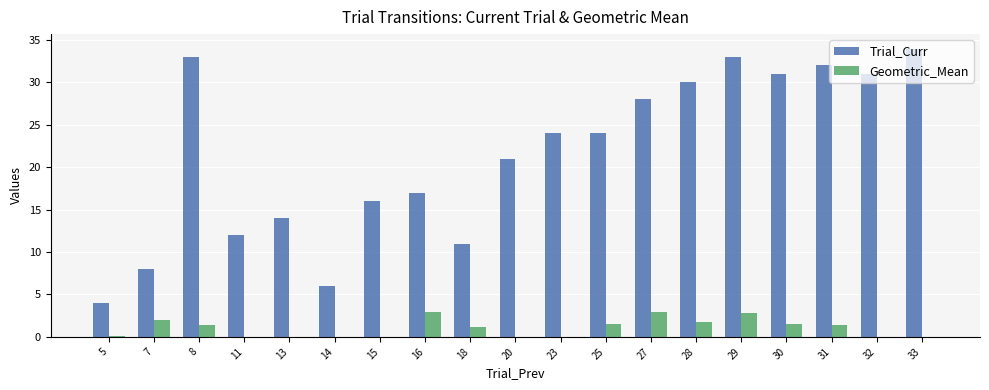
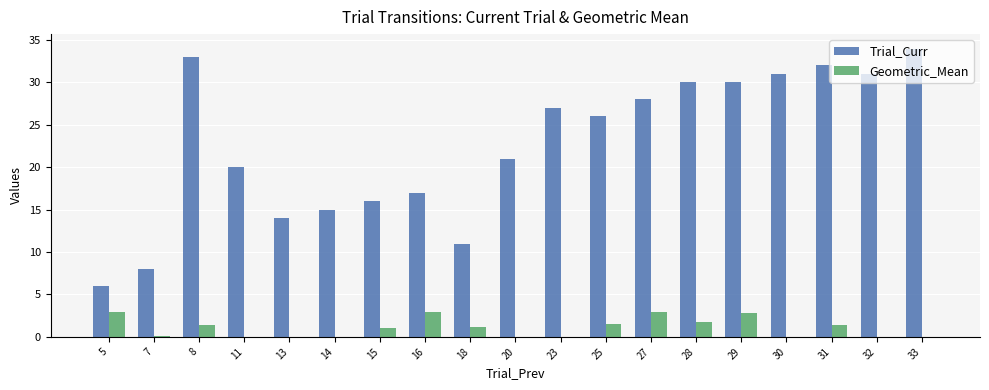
Trial_Curr, 5: 4 -> 6
Geometric_Mean, 5: 0 -> 3
Geometric_Mean, 7: 2 -> 0
Trial_Curr, 11: 12 -> 20
Trial_Curr, 14: 6 -> 15
Geometric_Mean, 15: 0 -> 1
Trial_Curr, 23: 24 -> 27
Trial_Curr, 25: 24 -> 26
Trial_Curr, 29: 33 -> 30
Geometric_Mean, 30: 2 -> 0
